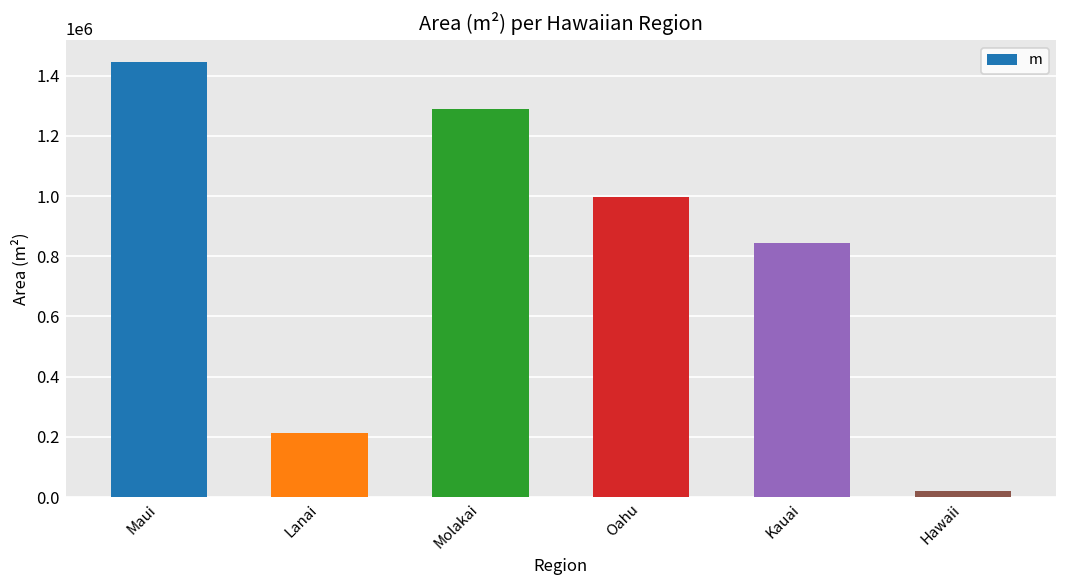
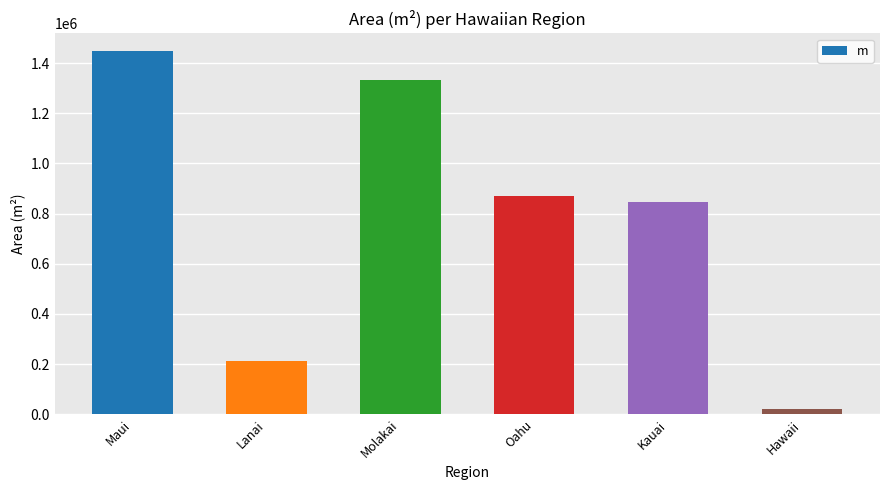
Molakai: 1290000 -> 1330000
Oahu: 1000000 -> 870000
